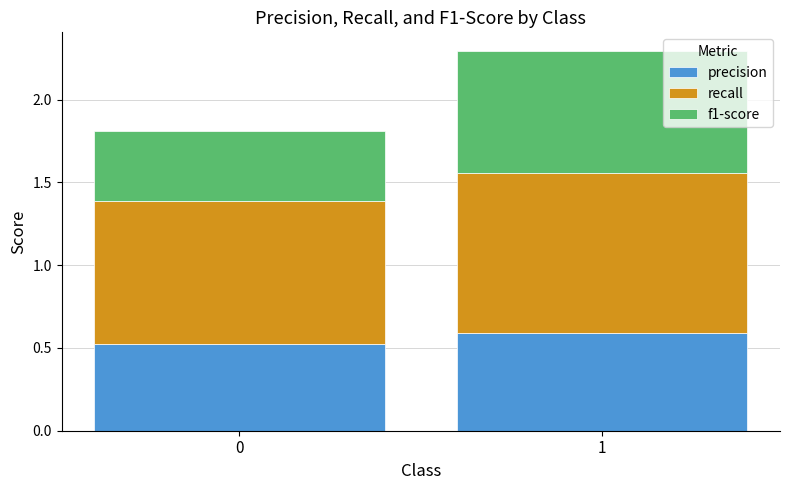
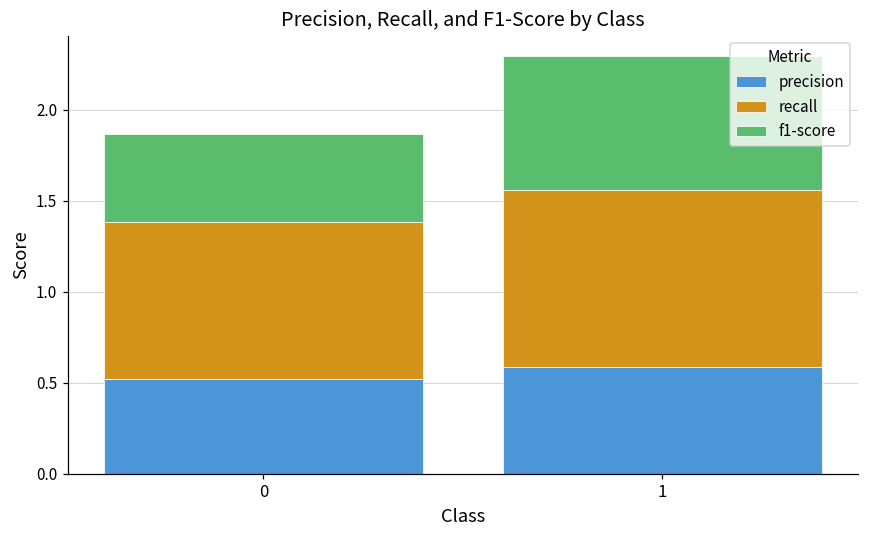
f1-score, 0: 0.42 -> 0.48
